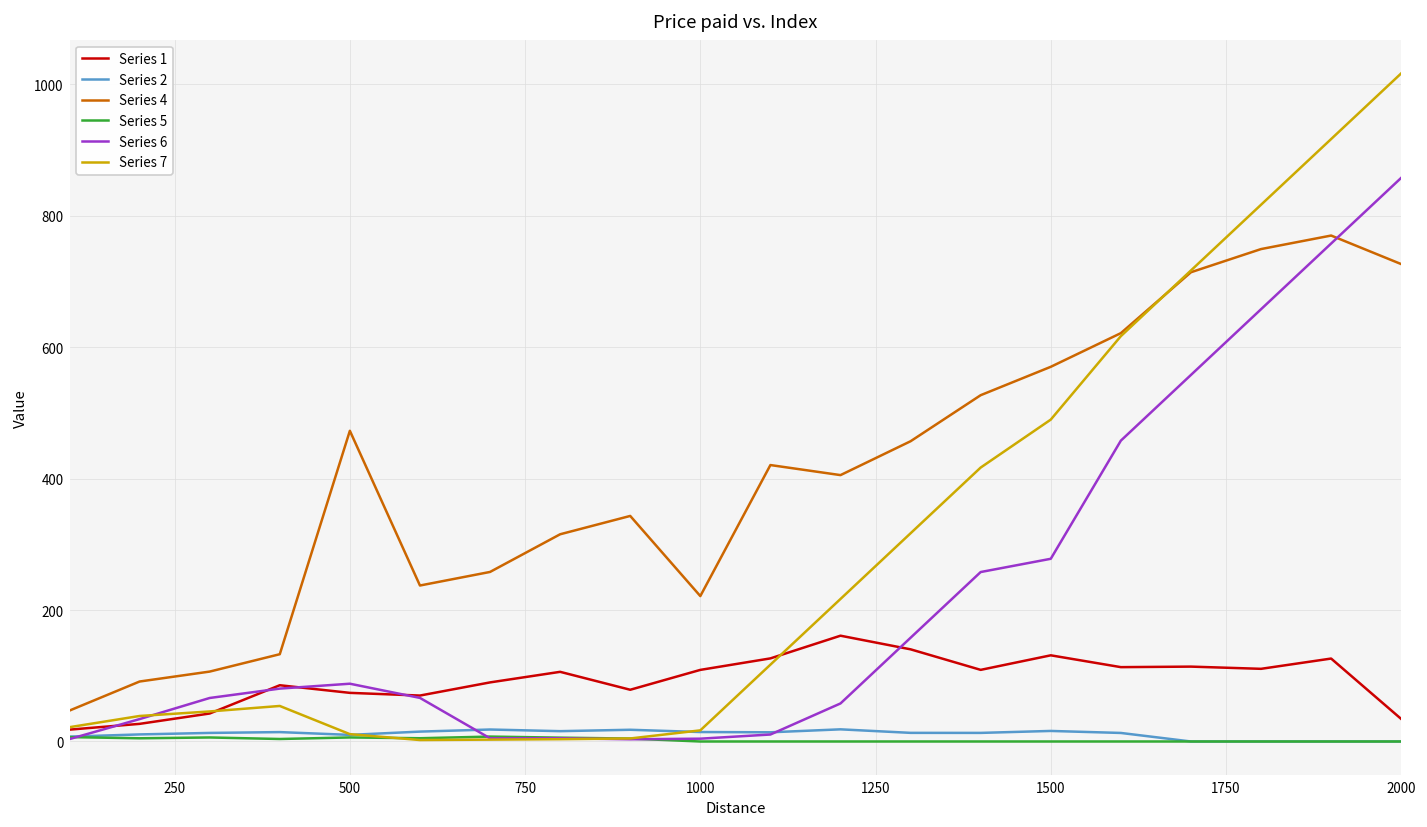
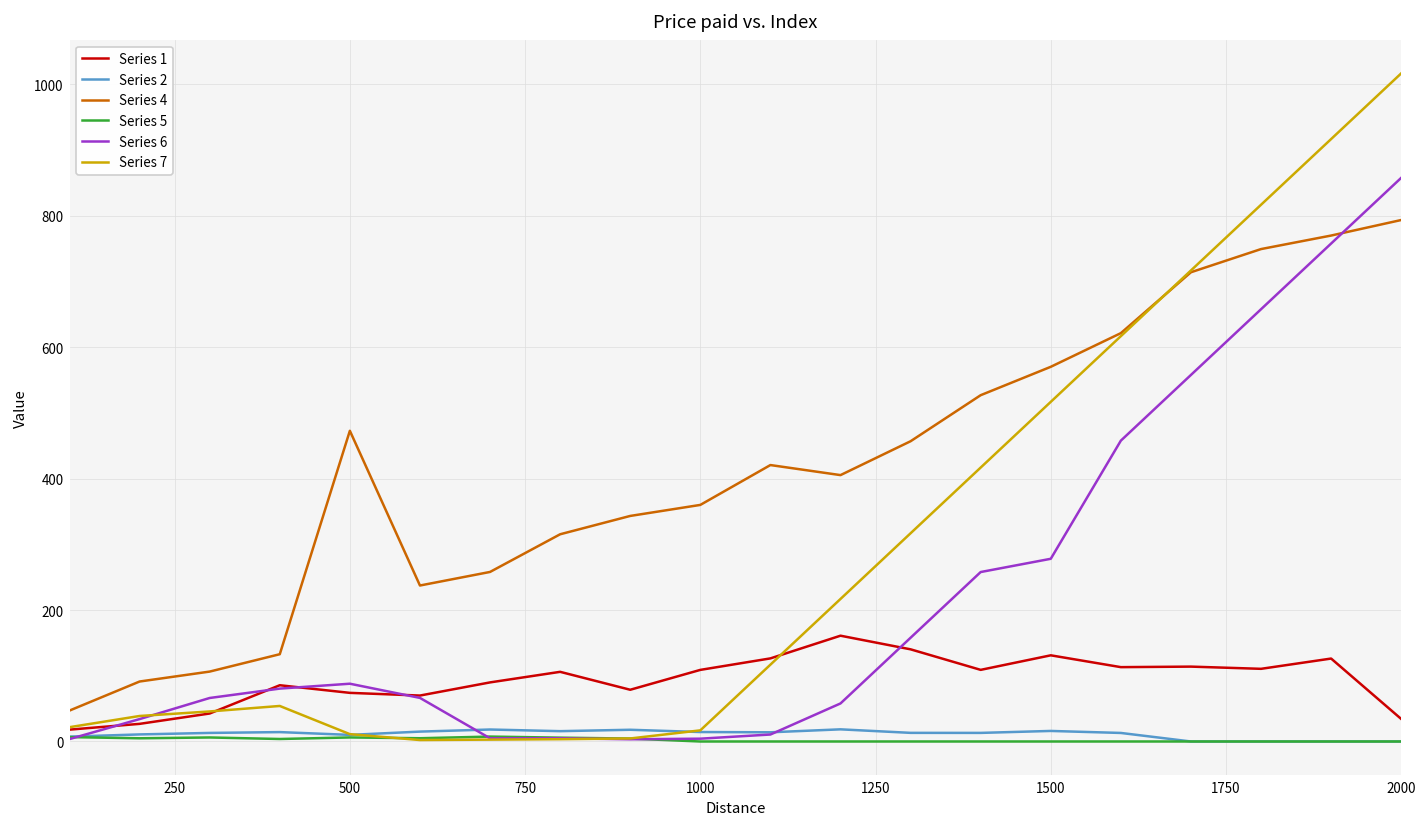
Series 4, 1000: 220 -> 360
Series 7, 1500: 490 -> 520
Series 4, 2000: 730 -> 790
